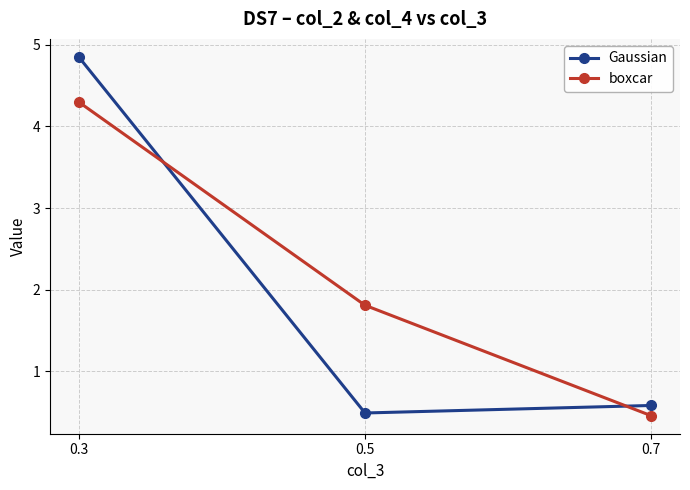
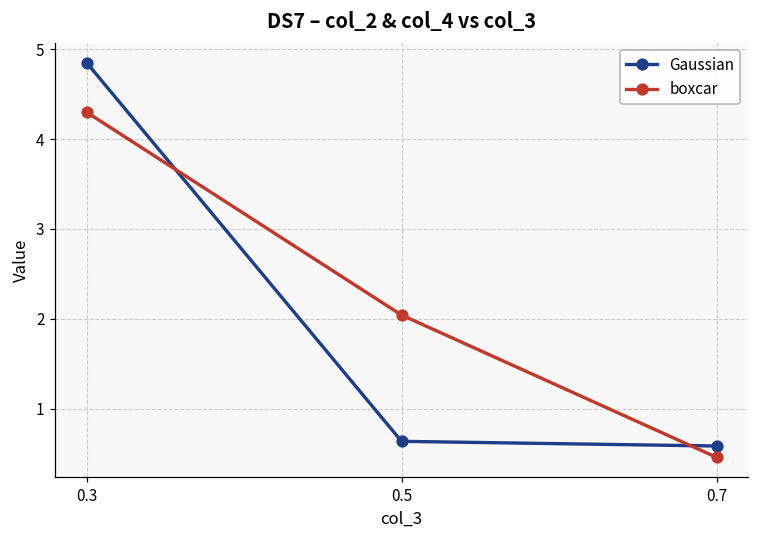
Gaussian, 0.5: 0.5 -> 0.6
boxcar, 0.5: 1.8 -> 2.0
